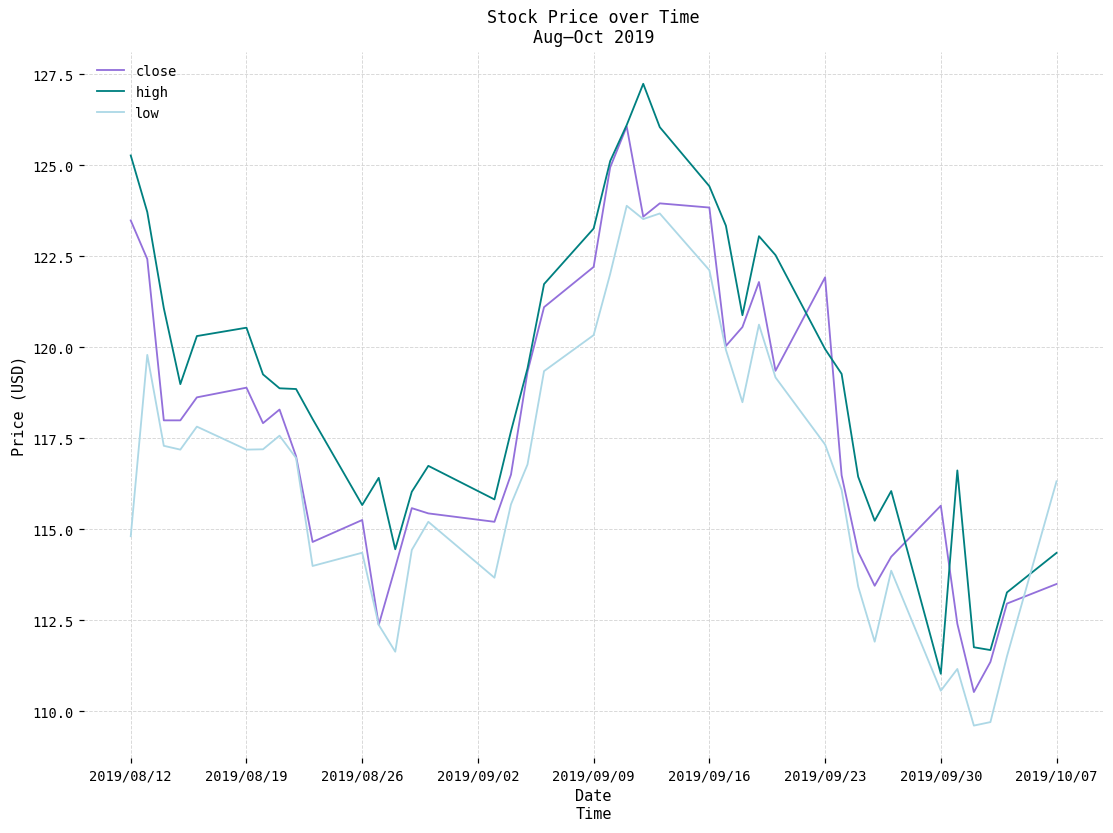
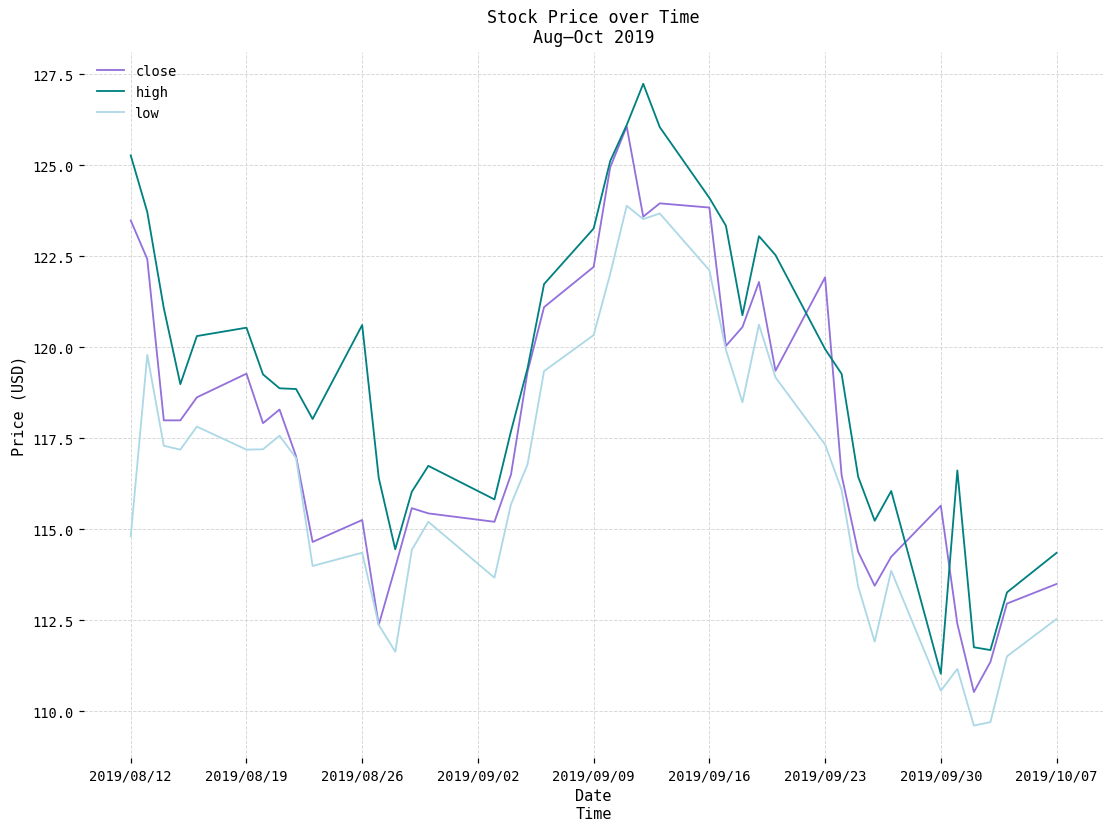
close, 2019/08/19: 118.9 -> 119.3
high, 2019/08/26: 115.7 -> 120.6
high, 2019/09/16: 124.4 -> 124.1
low, 2019/10/07: 116.3 -> 112.5
